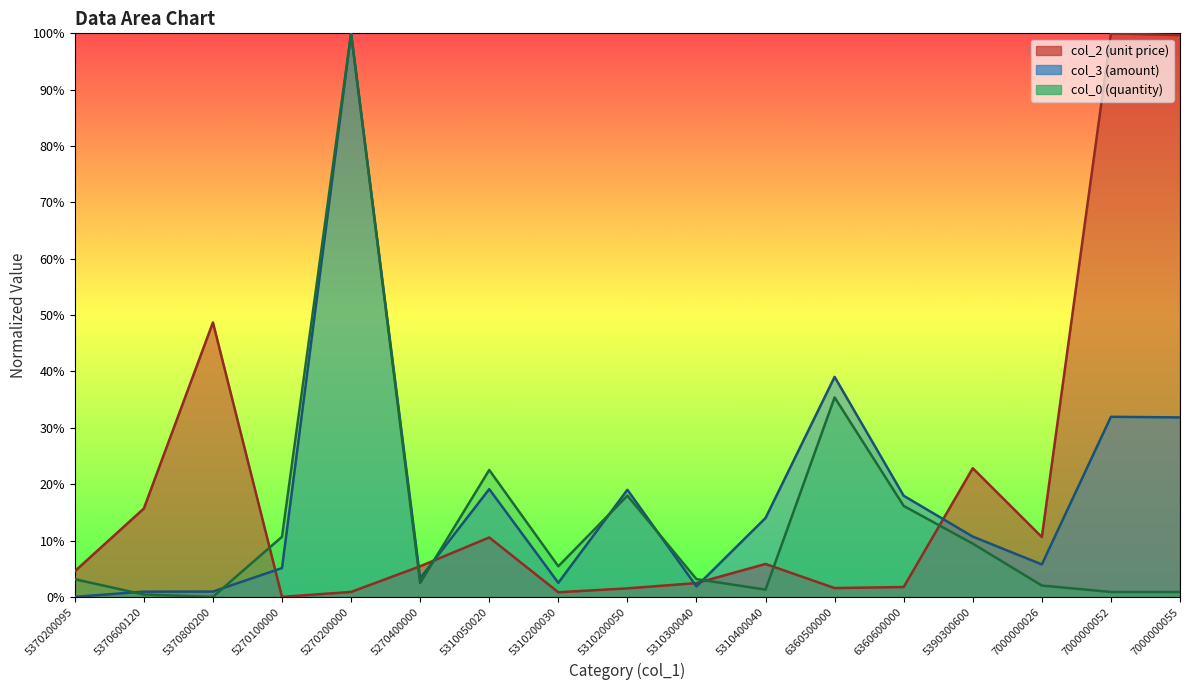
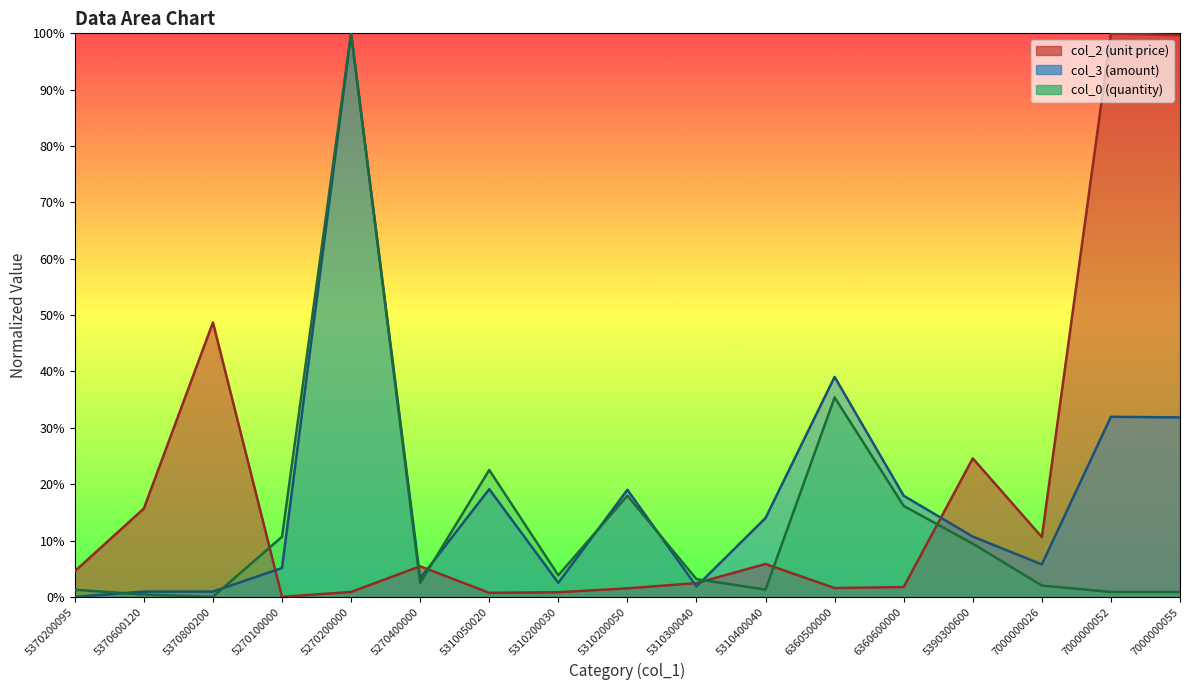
col_0 (quantity), 5370200095: 3% -> 1%
col_2 (unit price), 5310050020: 11% -> 1%
col_0 (quantity), 5310200030: 5% -> 4%
col_2 (unit price), 5390300600: 23% -> 25%
